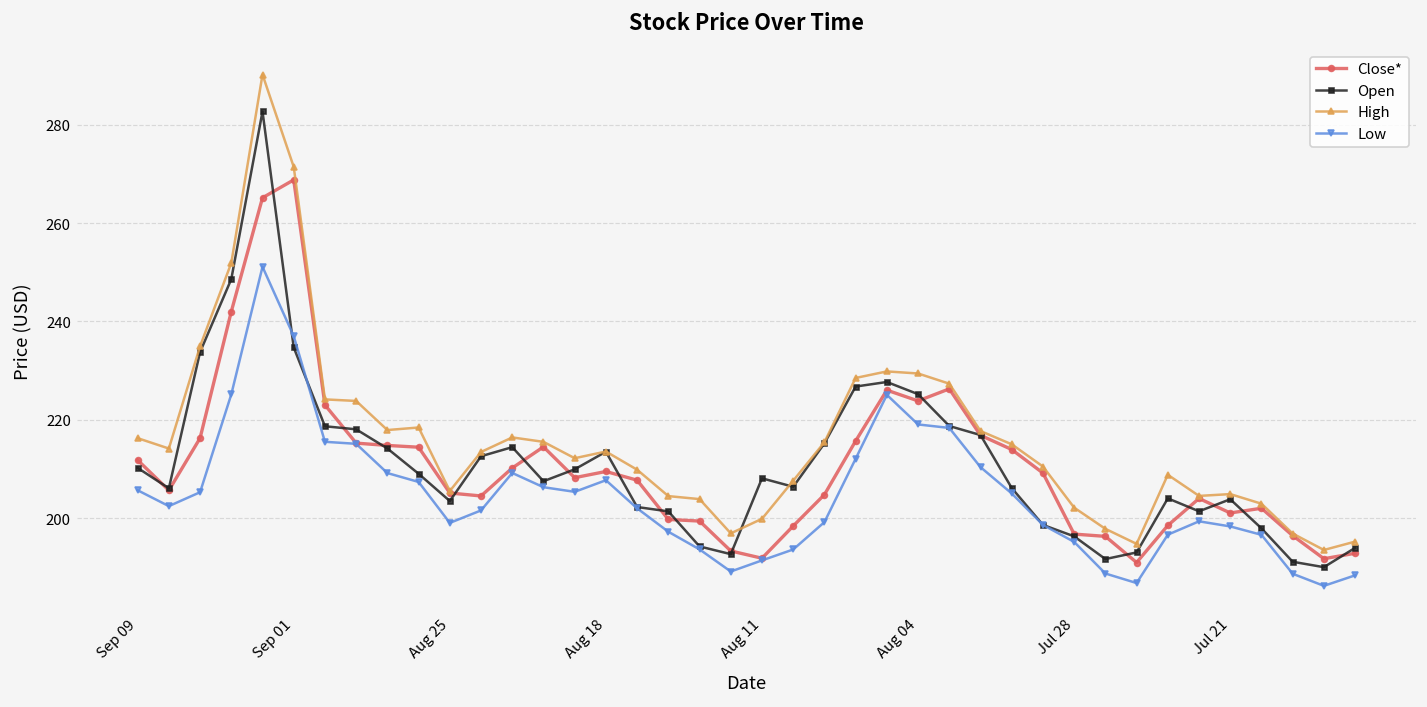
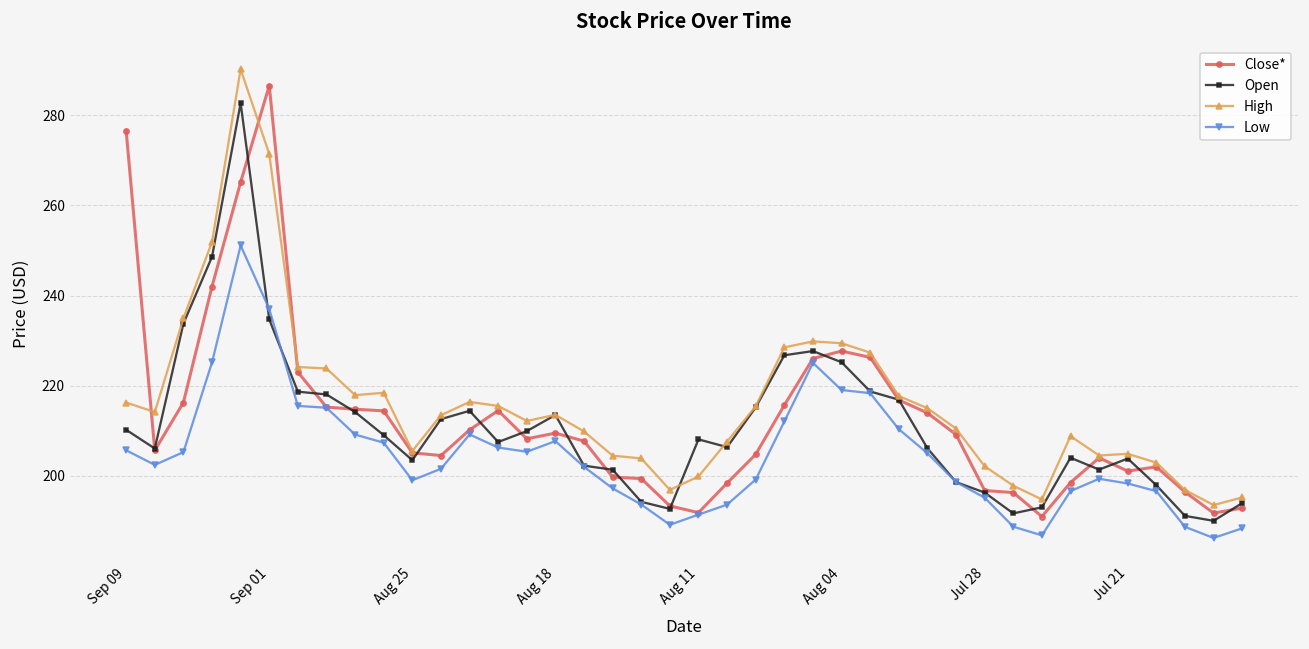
Close*, Sep 09: 212 -> 277
Close*, Sep 01: 269 -> 287
Close*, Aug 04: 224 -> 228
